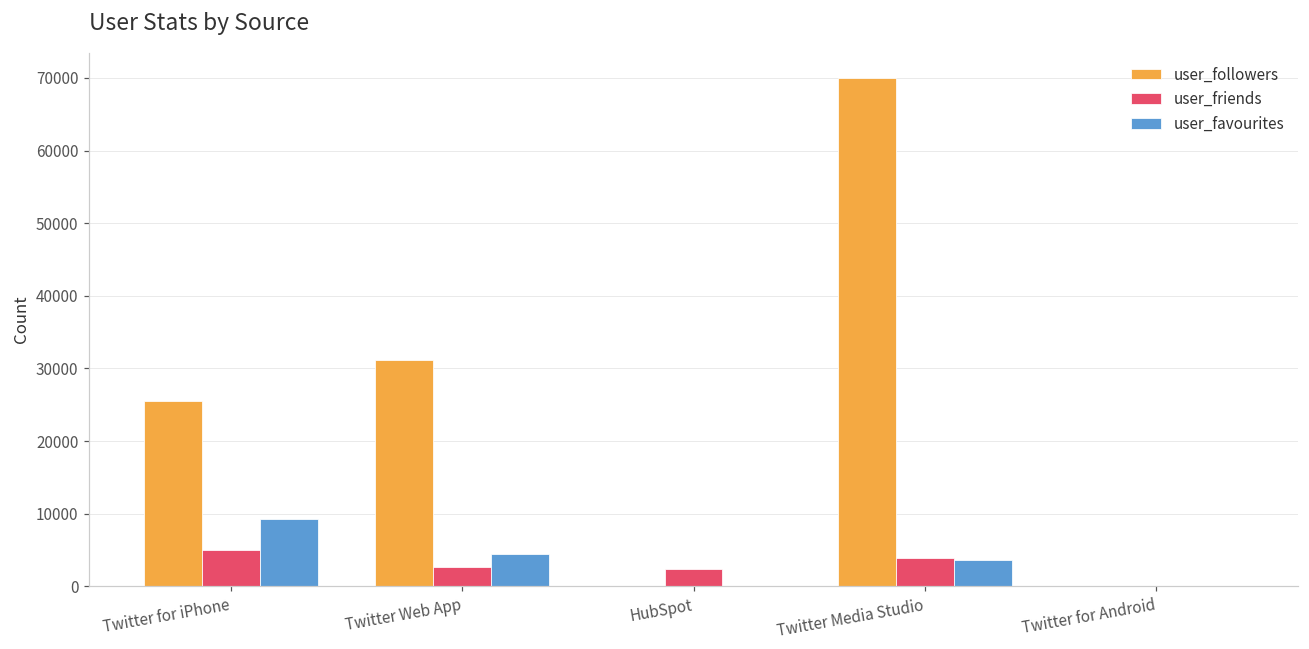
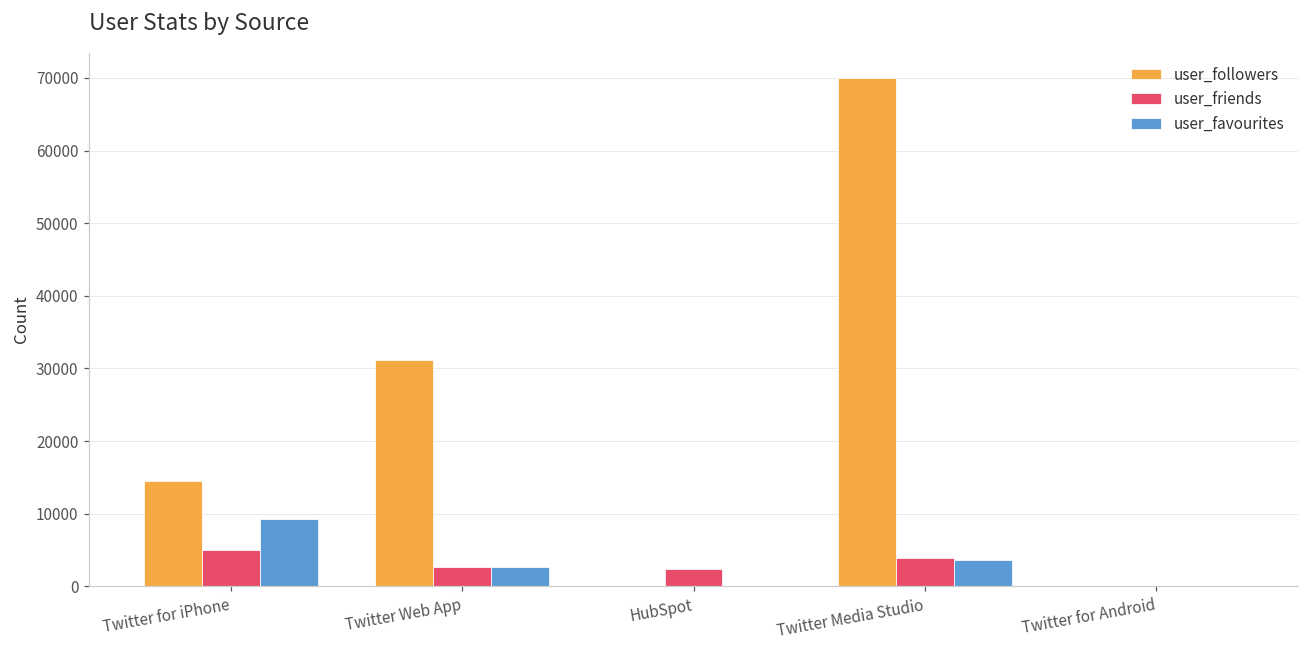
user_followers, Twitter for iPhone: 25000 -> 14000
user_favourites, Twitter Web App: 4000 -> 3000
